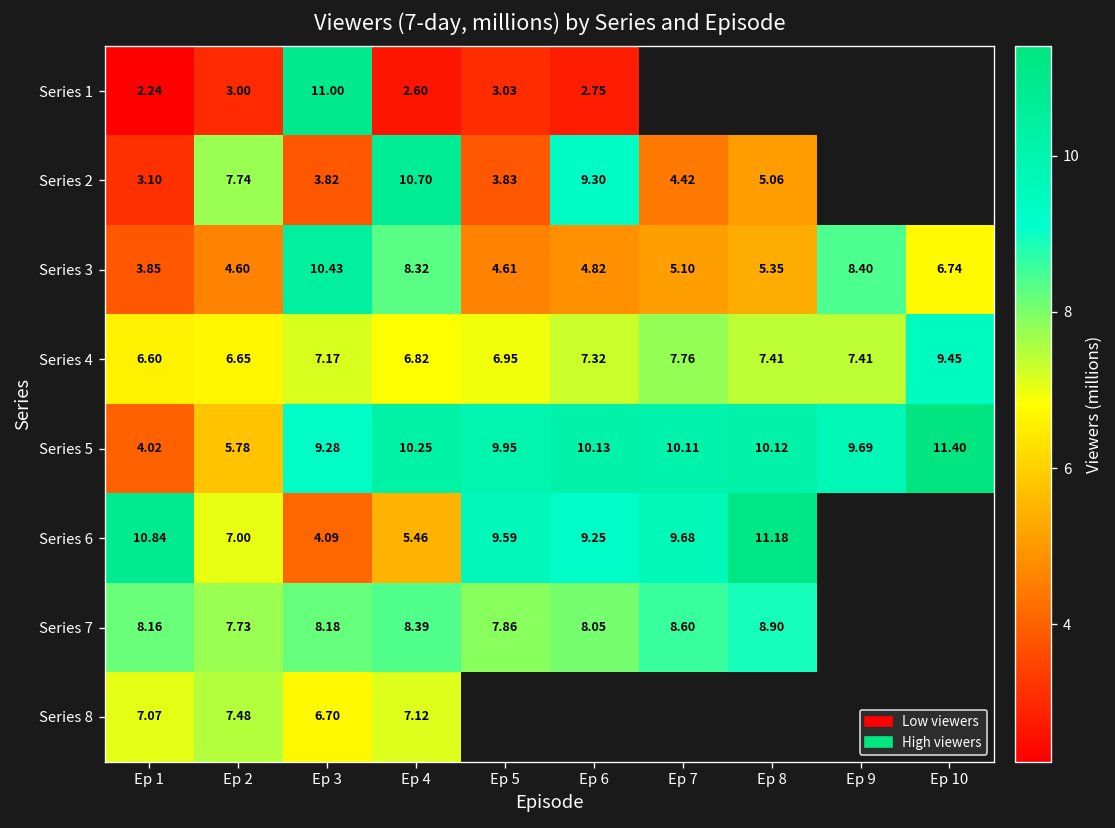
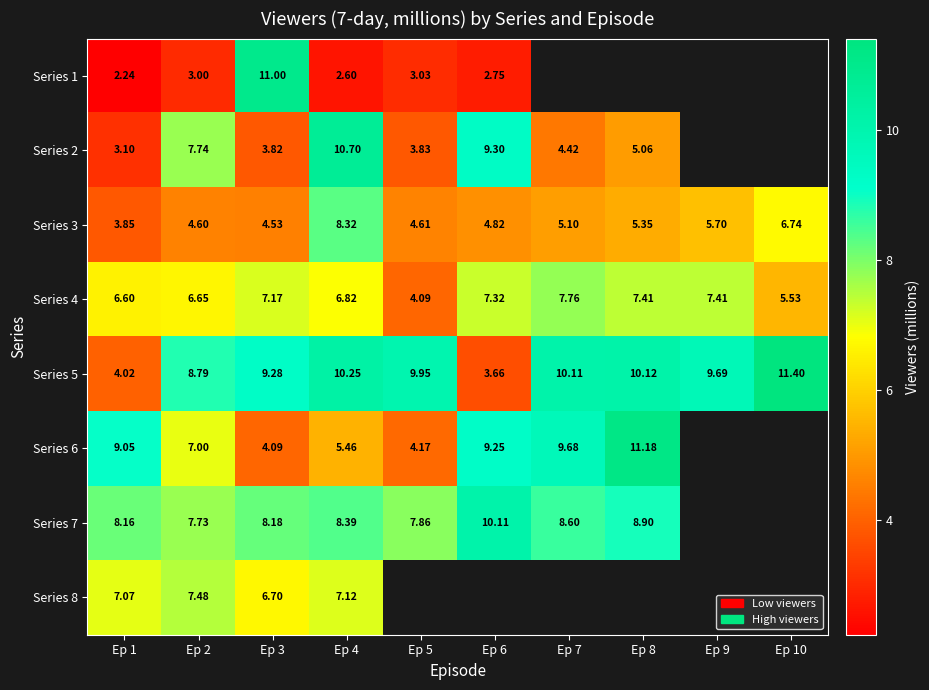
Series 3, Ep 3: 10.43 -> 4.53
Series 3, Ep 9: 8.40 -> 5.70
Series 4, Ep 5: 6.95 -> 4.09
Series 4, Ep 10: 9.45 -> 5.53
Series 5, Ep 2: 5.78 -> 8.79
Series 5, Ep 6: 10.13 -> 3.66
Series 6, Ep 1: 10.84 -> 9.05
Series 6, Ep 5: 9.59 -> 4.17
Series 7, Ep 6: 8.05 -> 10.11
